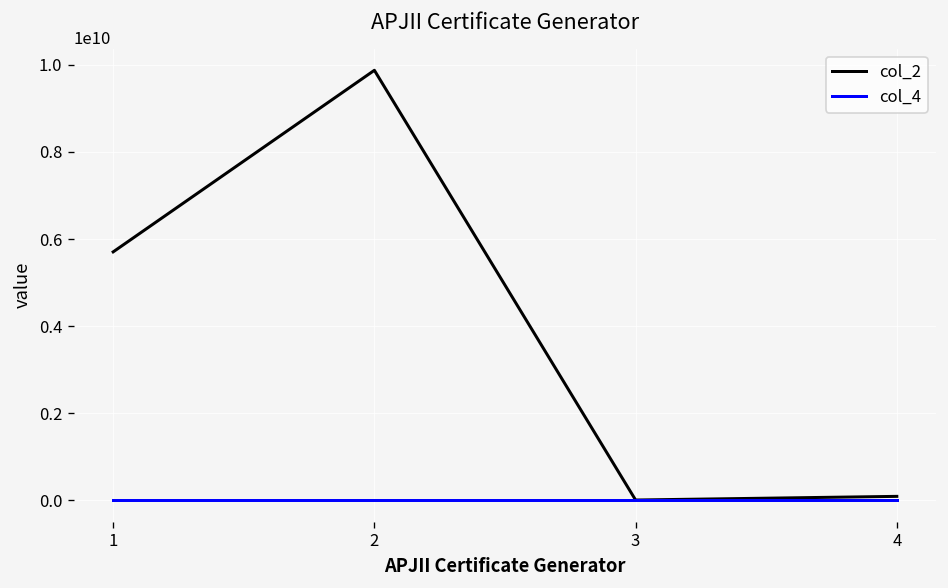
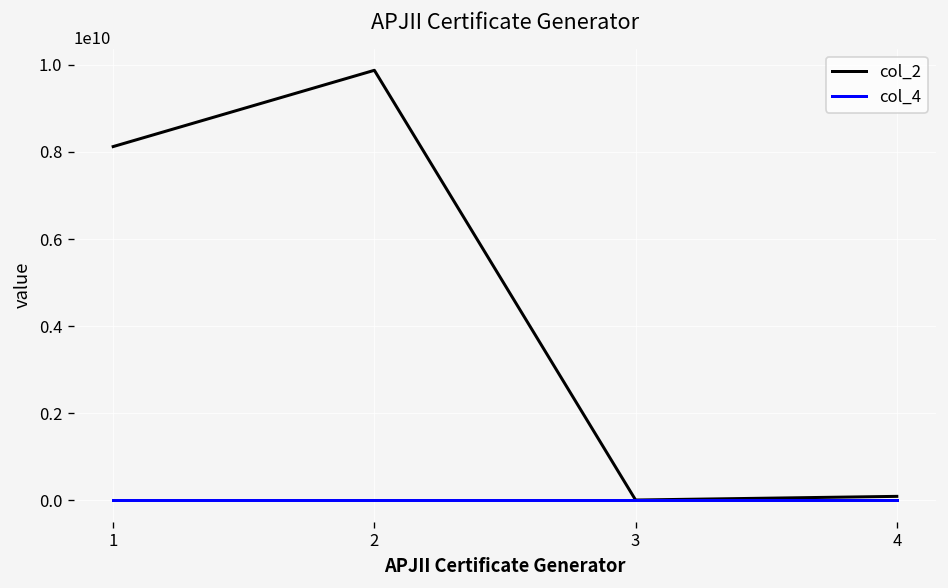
col_2, 1: 5700000000 -> 8100000000
